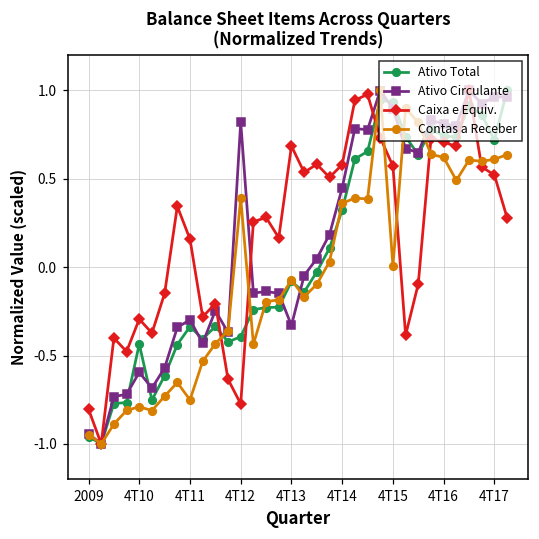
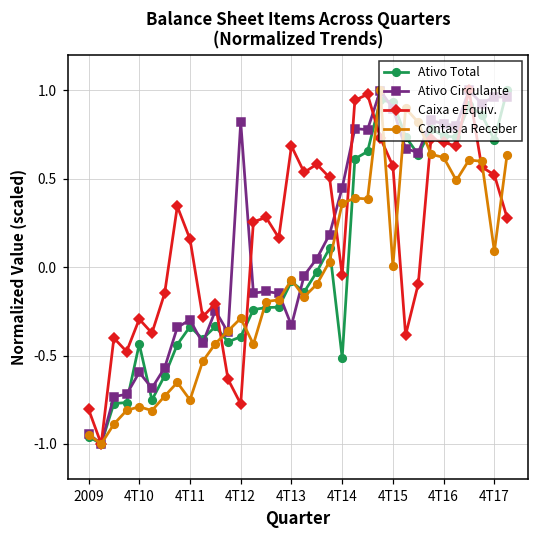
Contas a Receber, 4T12: 0.39 -> -0.29
Ativo Total, 4T14: 0.32 -> -0.51
Caixa e Equiv., 4T14: 0.58 -> -0.04
Contas a Receber, 4T17: 0.61 -> 0.09
